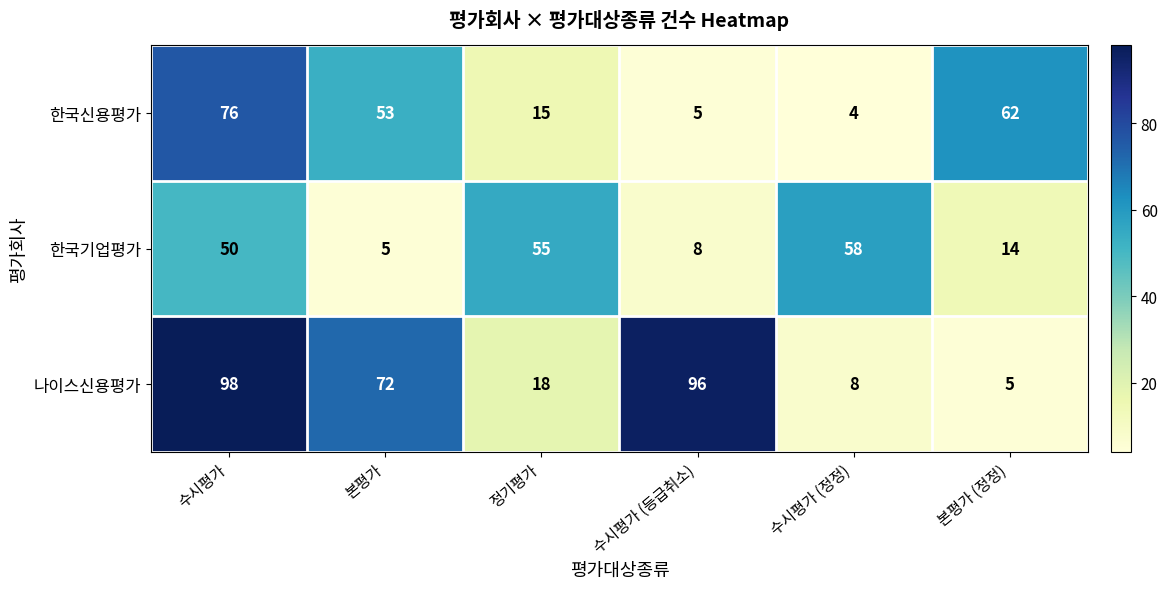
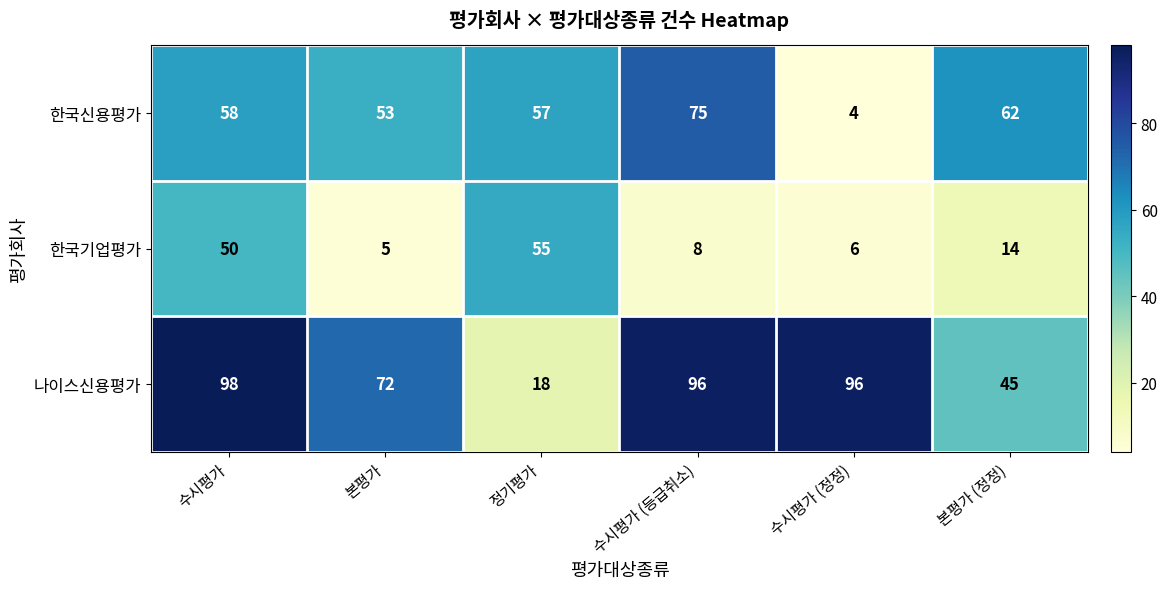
한국신용평가, 수시평가: 76 -> 58
한국신용평가, 정기평가: 15 -> 57
한국신용평가, 수시평가 (등급취소): 5 -> 75
한국기업평가, 수시평가 (정정): 58 -> 6
나이스신용평가, 수시평가 (정정): 8 -> 96
나이스신용평가, 본평가 (정정): 5 -> 45
